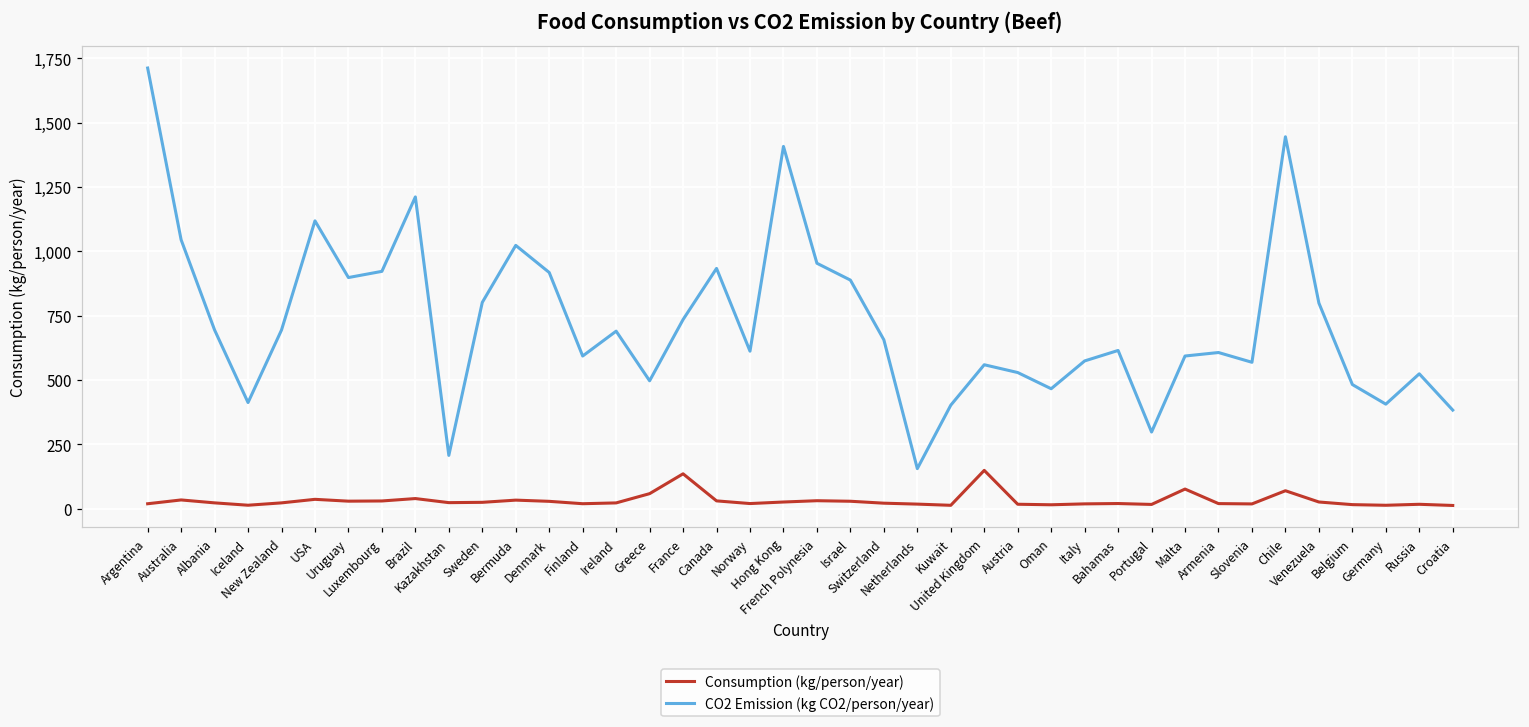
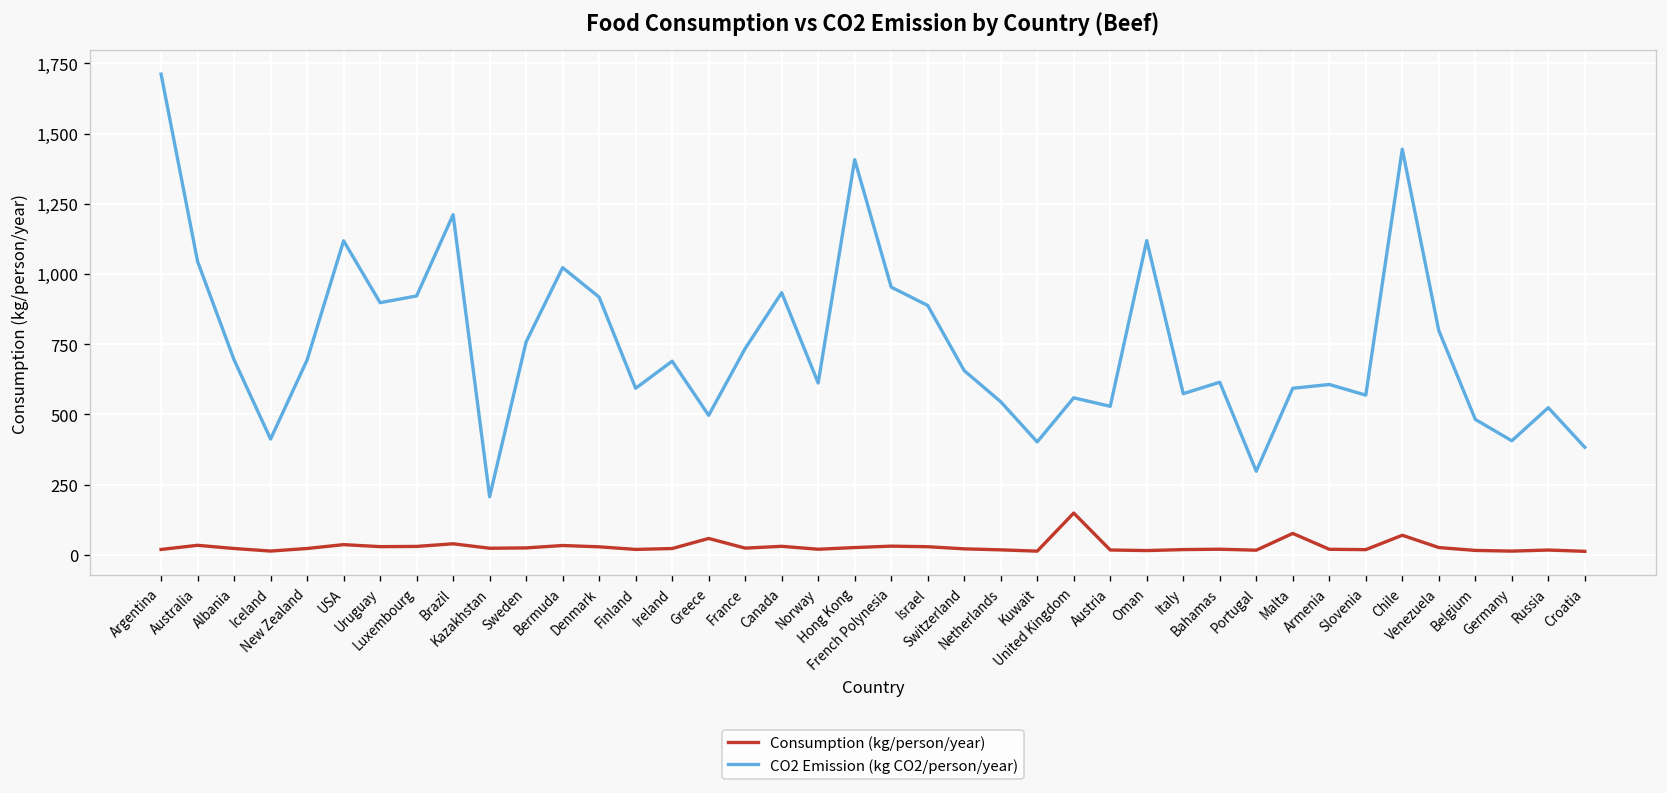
CO2 Emission (kg CO2/person/year), Sweden: 800 -> 760
Consumption (kg/person/year), France: 140 -> 20
CO2 Emission (kg CO2/person/year), Netherlands: 160 -> 550
CO2 Emission (kg CO2/person/year), Oman: 470 -> 1,120
